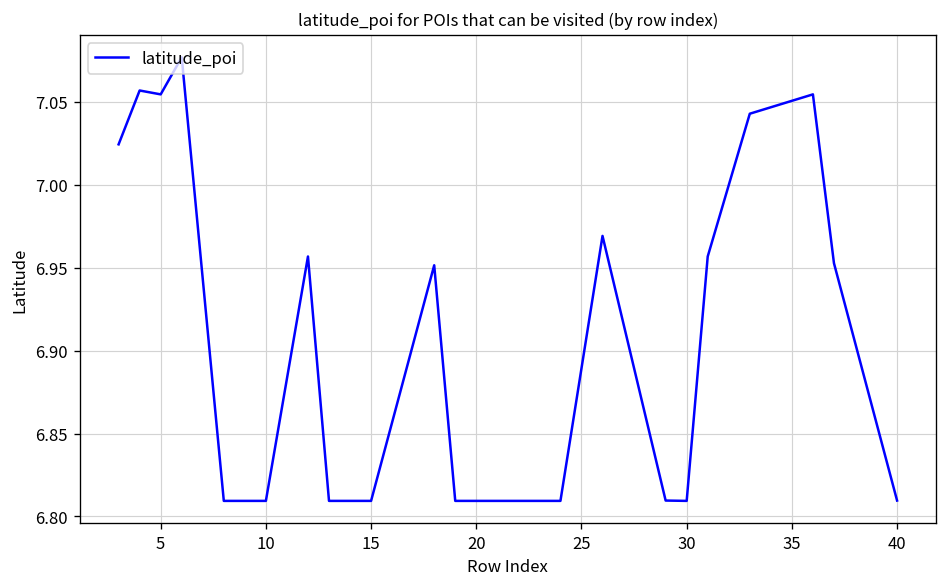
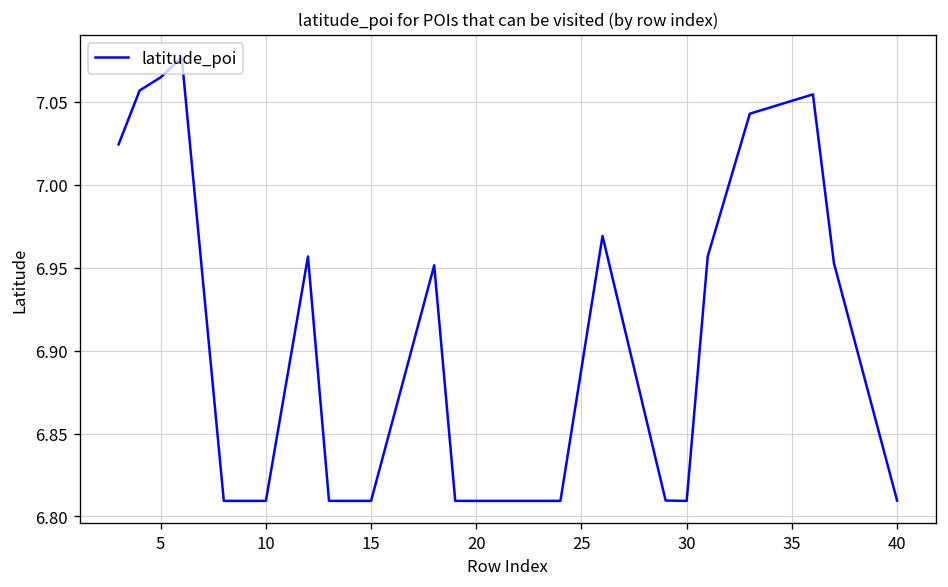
5: 7.054 -> 7.065
